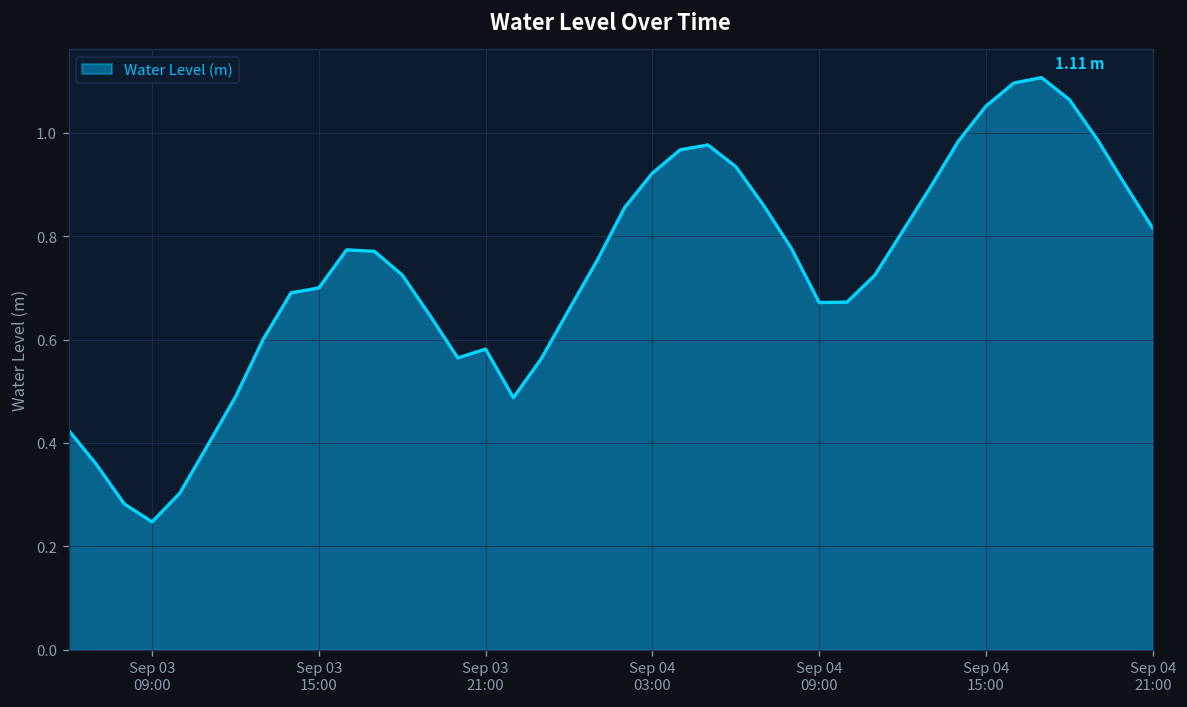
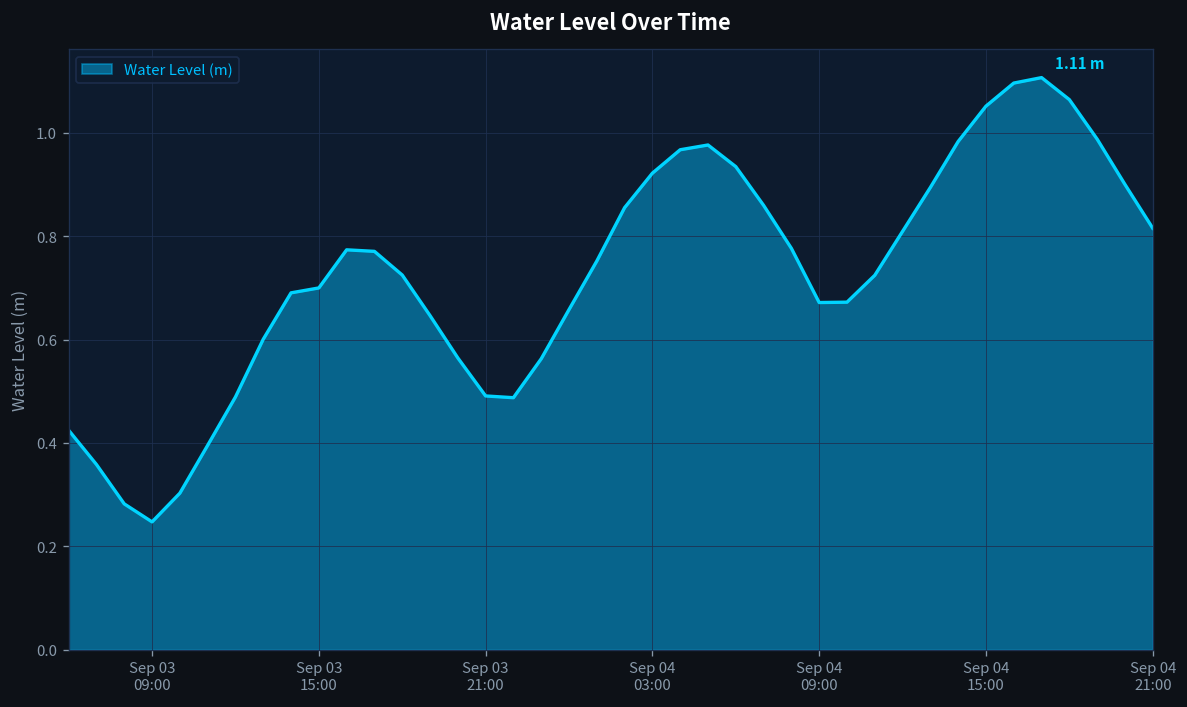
Sep 03 21:00: 0.58 -> 0.49
